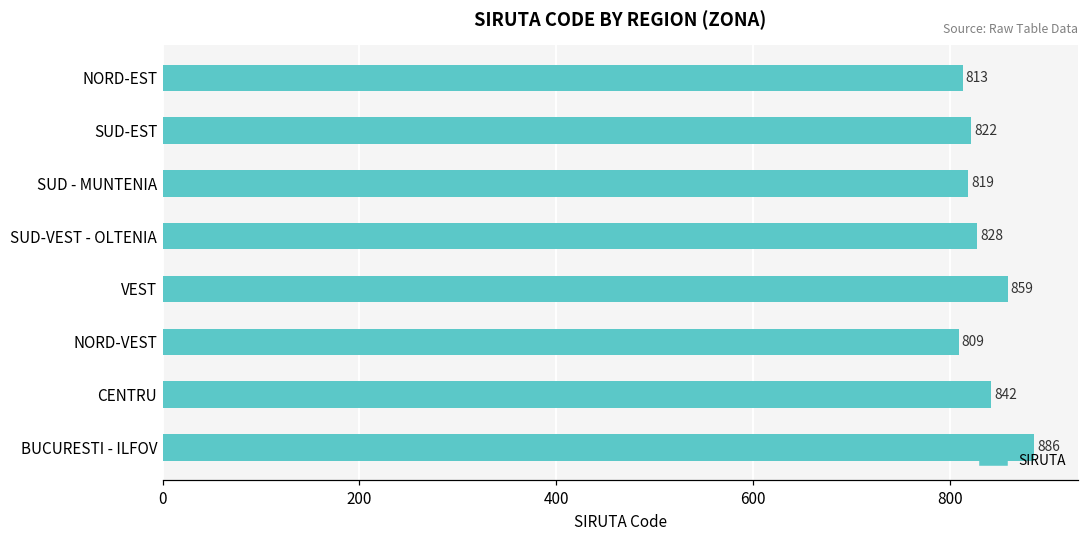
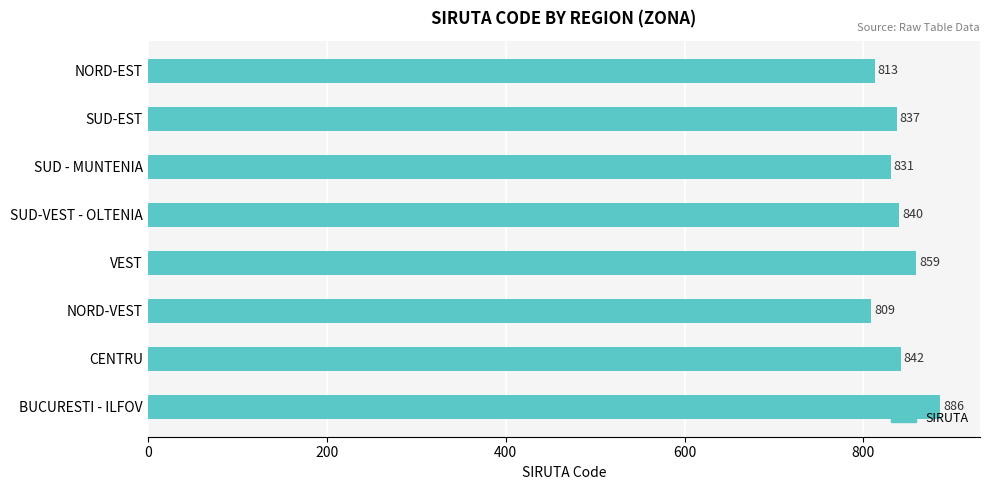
SUD-EST: 822 -> 837
SUD - MUNTENIA: 819 -> 831
SUD-VEST - OLTENIA: 828 -> 840
